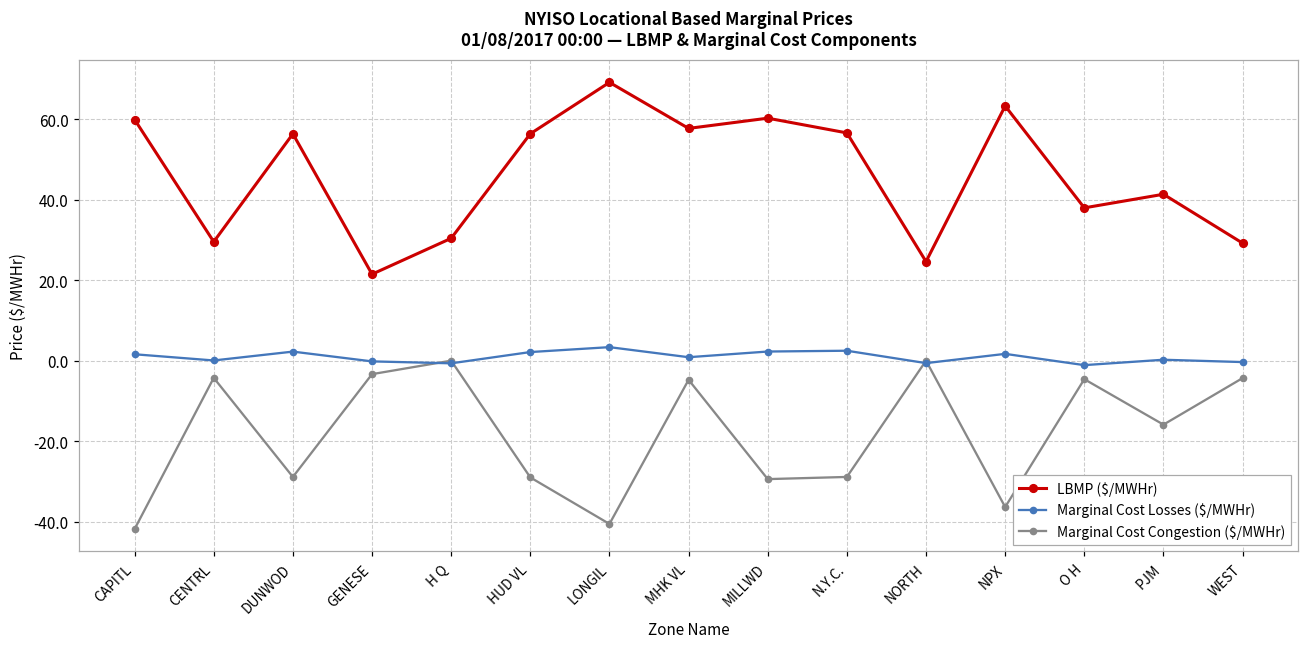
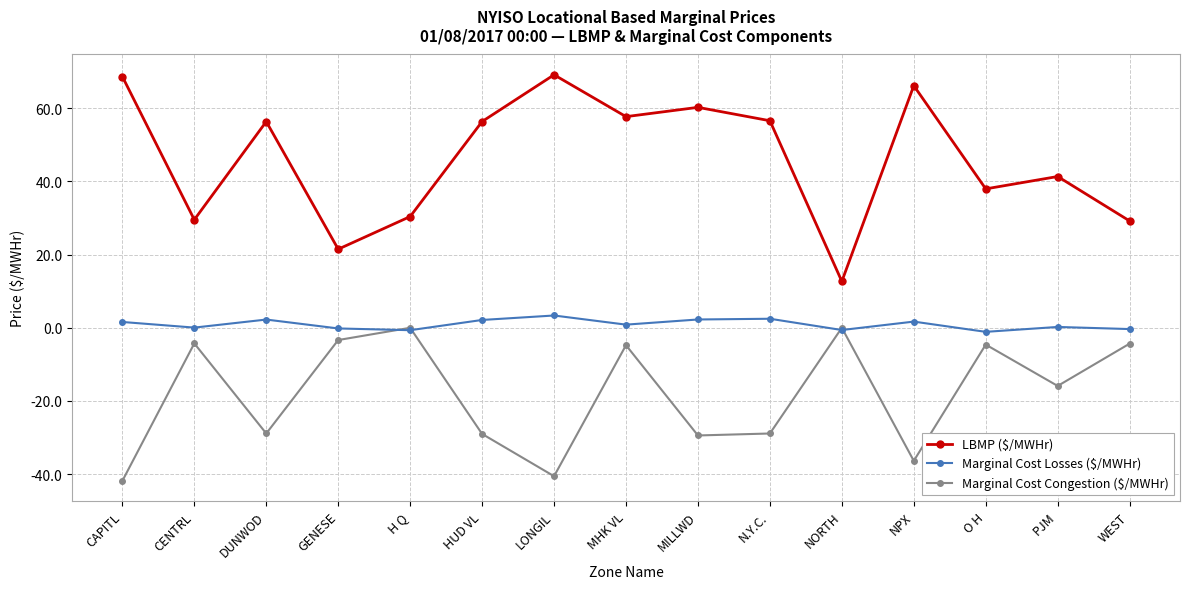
LBMP ($/MWHr), CAPITL: 60 -> 69
LBMP ($/MWHr), NORTH: 25 -> 13
LBMP ($/MWHr), NPX: 63 -> 66
